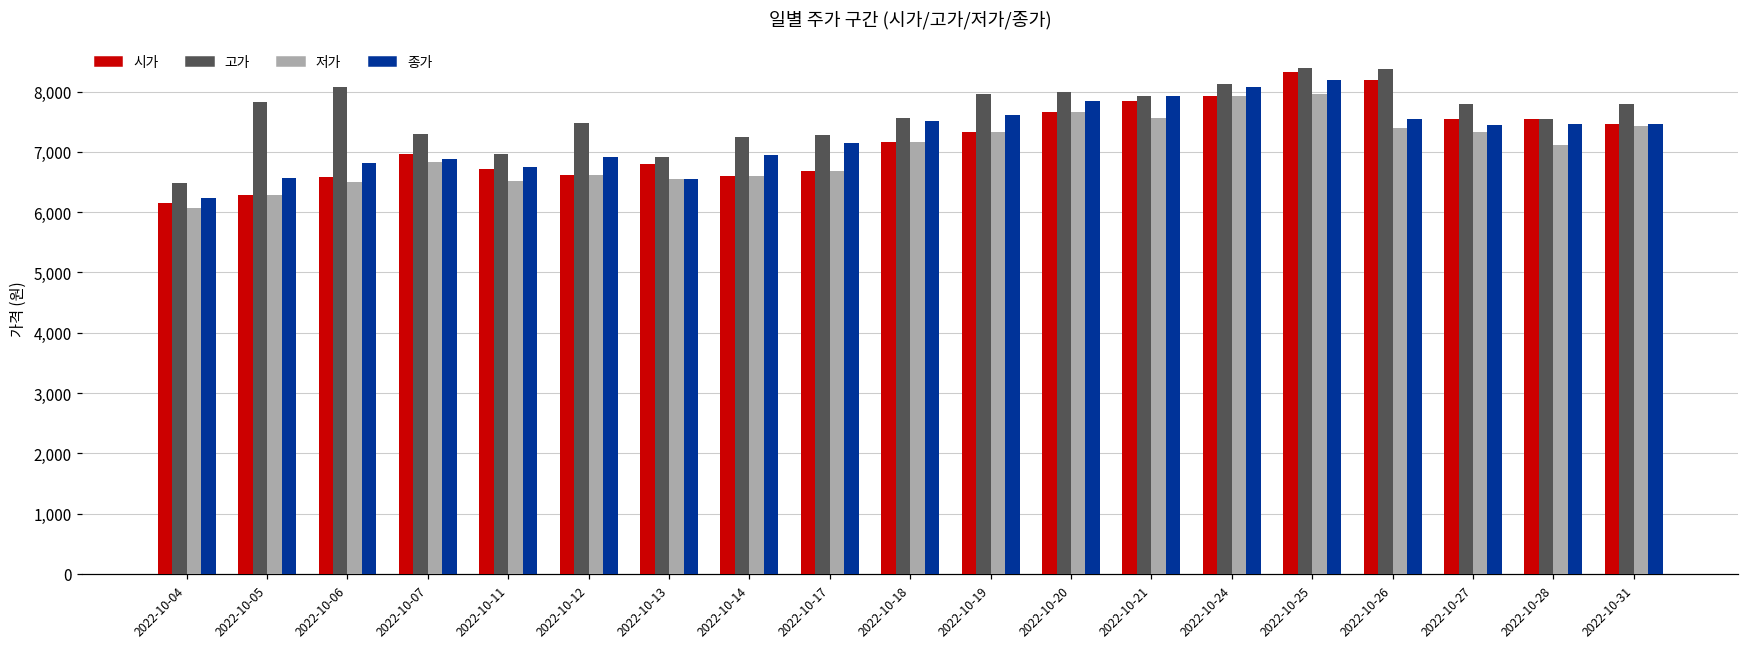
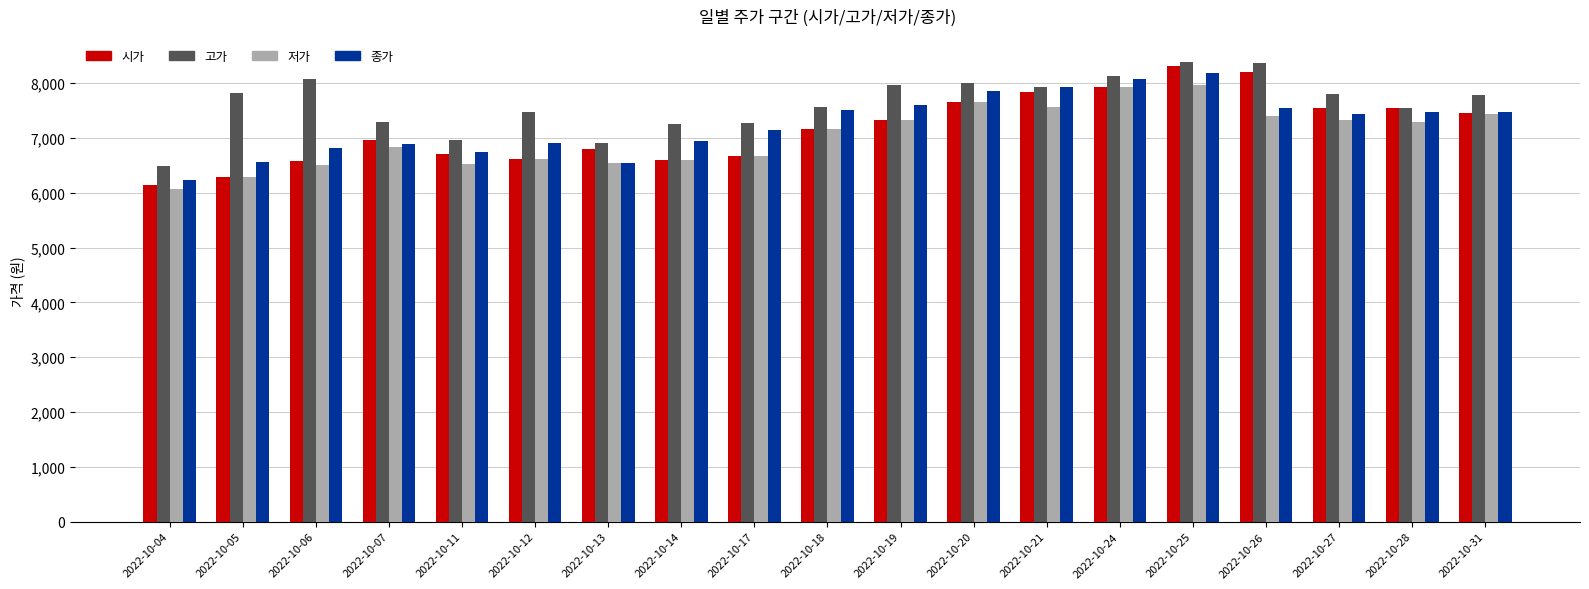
저가, 2022-10-28: 7,100 -> 7,300
